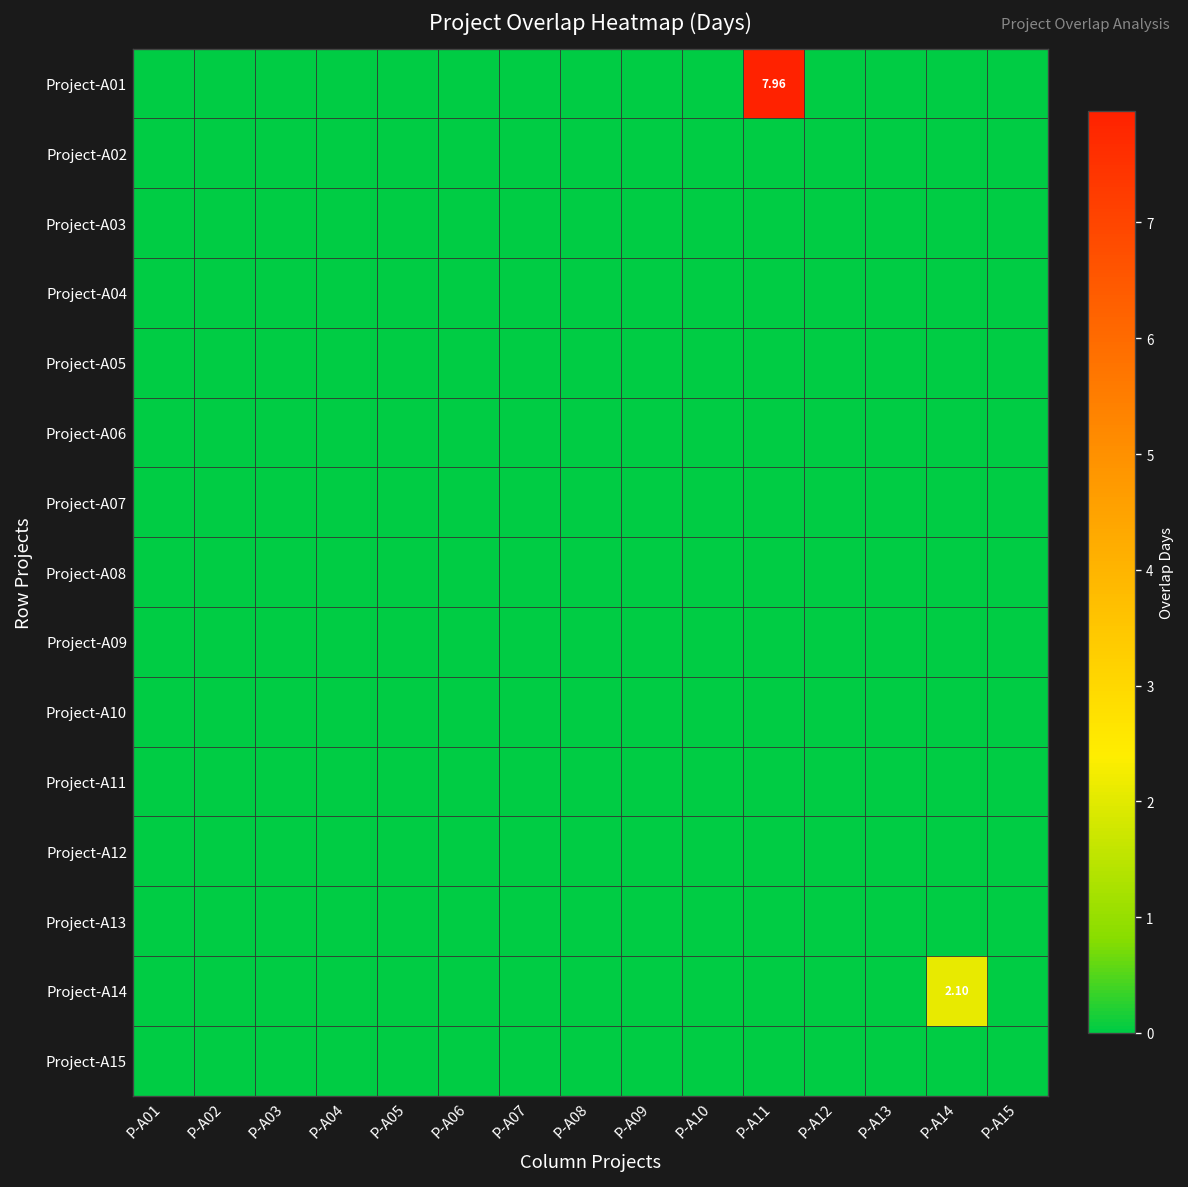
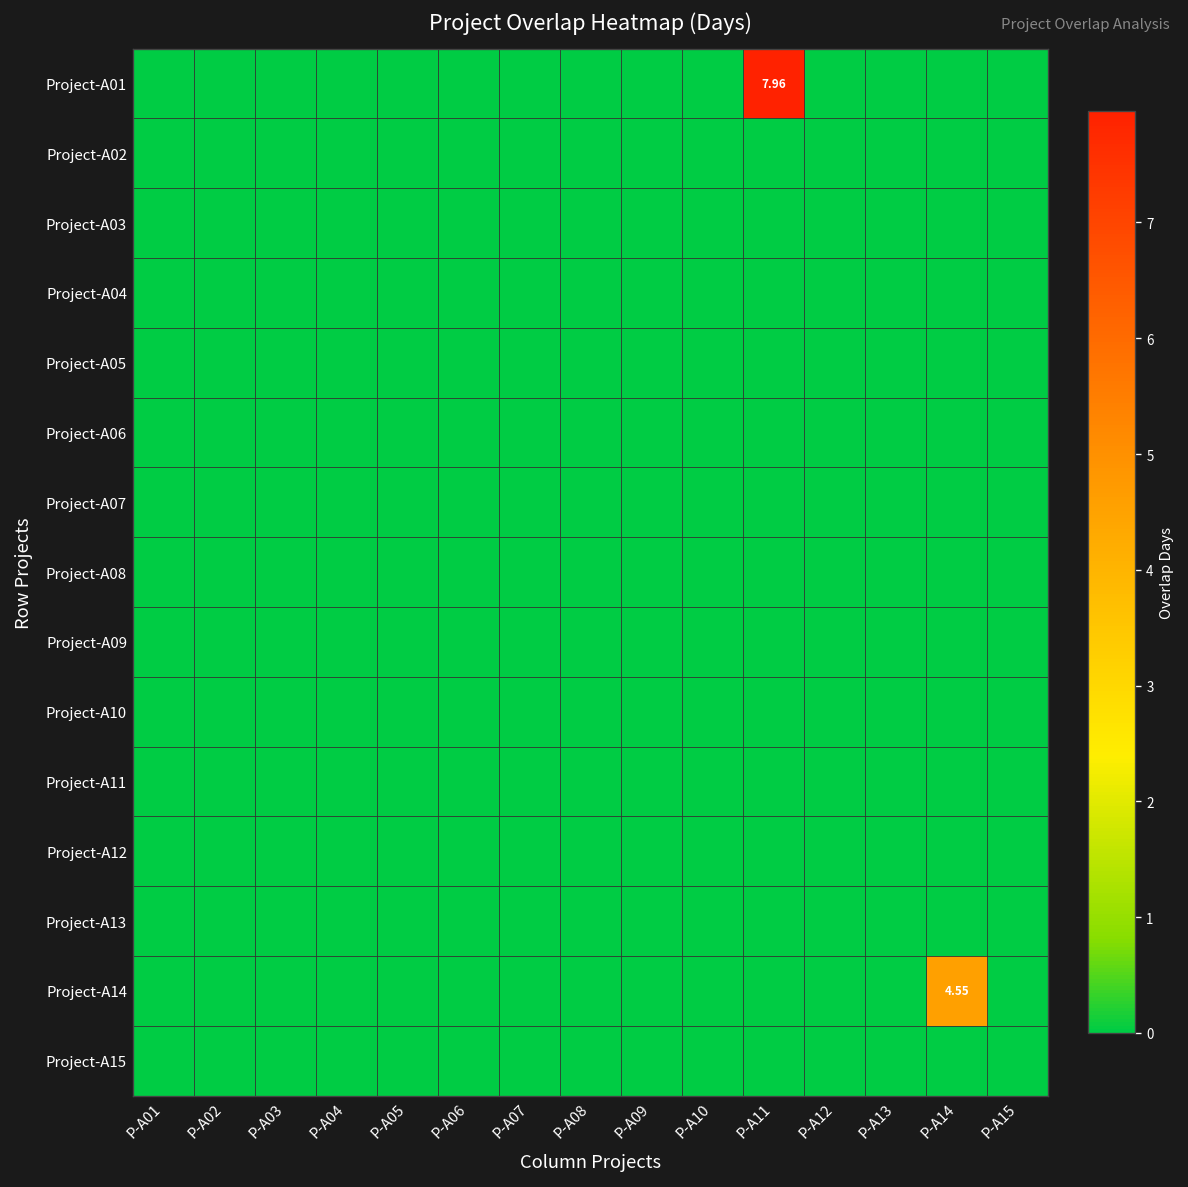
Project-A14, P-A14: 2.10 -> 4.55
